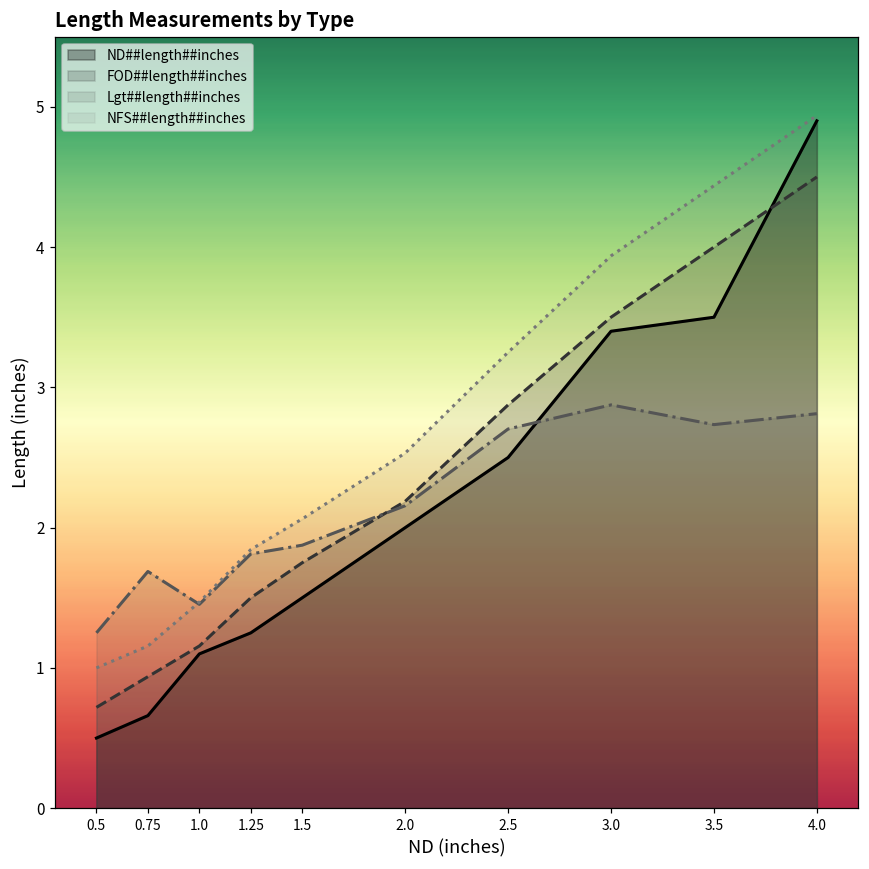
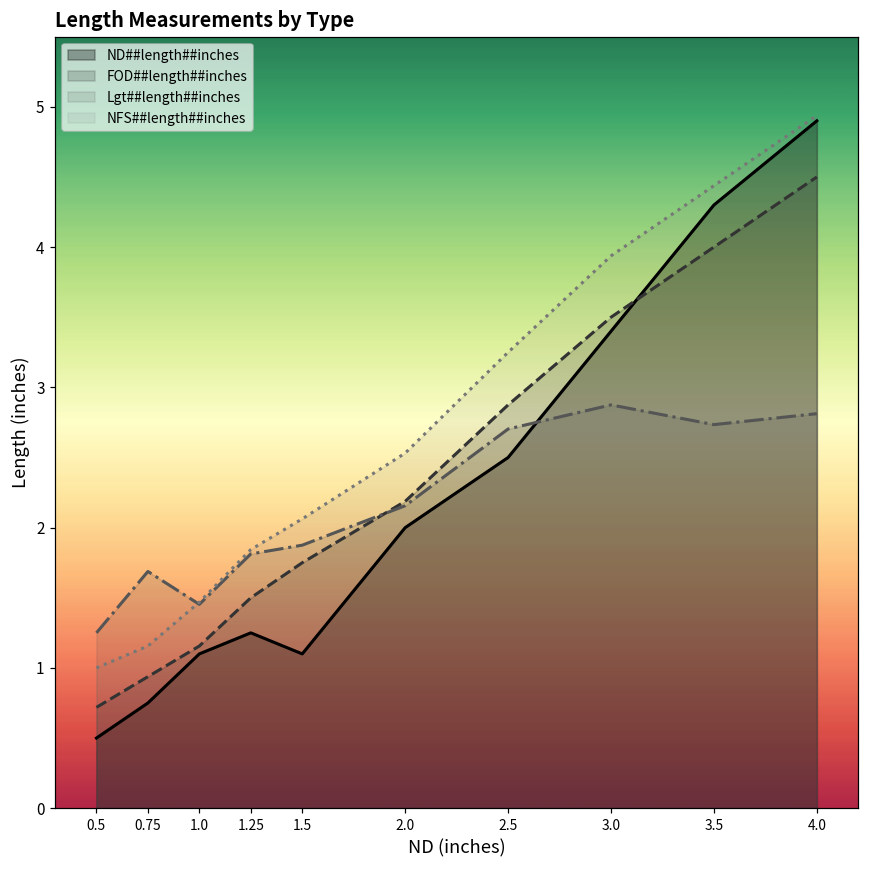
ND##length##inches, 0.75: 0.66 -> 0.75
ND##length##inches, 1.5: 1.5 -> 1.1
ND##length##inches, 3.5: 3.5 -> 4.3
